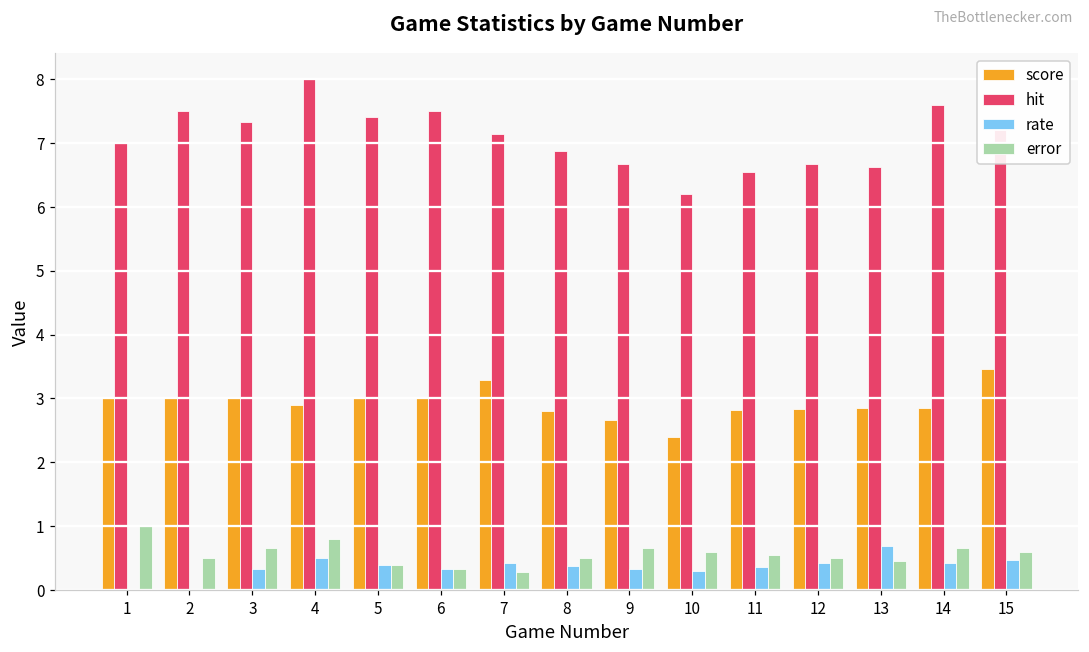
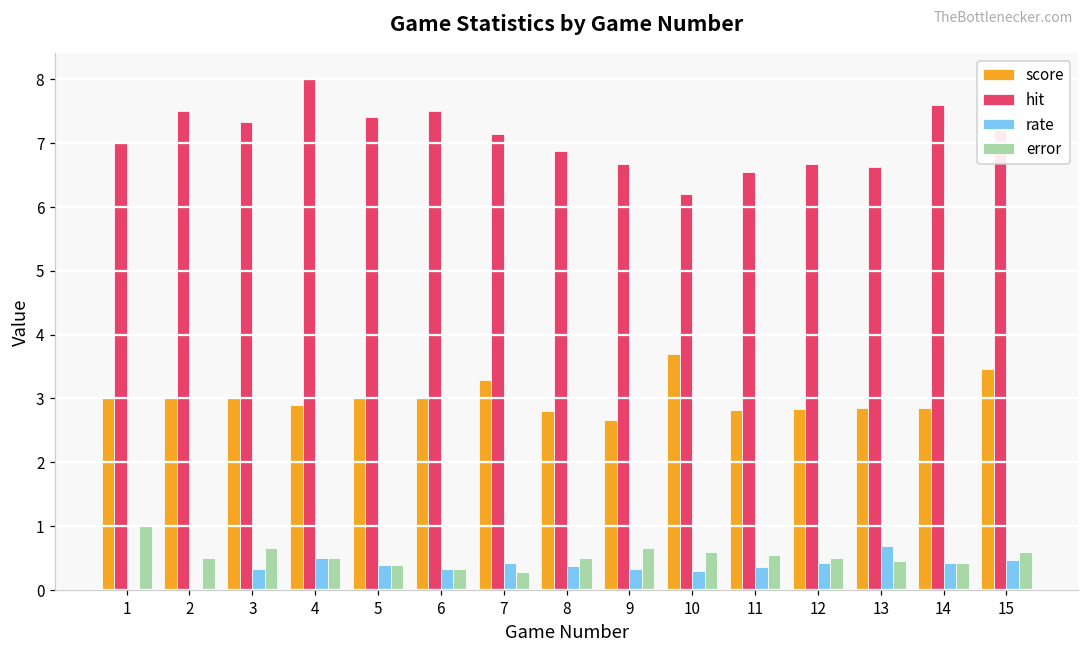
error, 4: 0.8 -> 0.5
score, 10: 2.4 -> 3.7
error, 14: 0.7 -> 0.4
